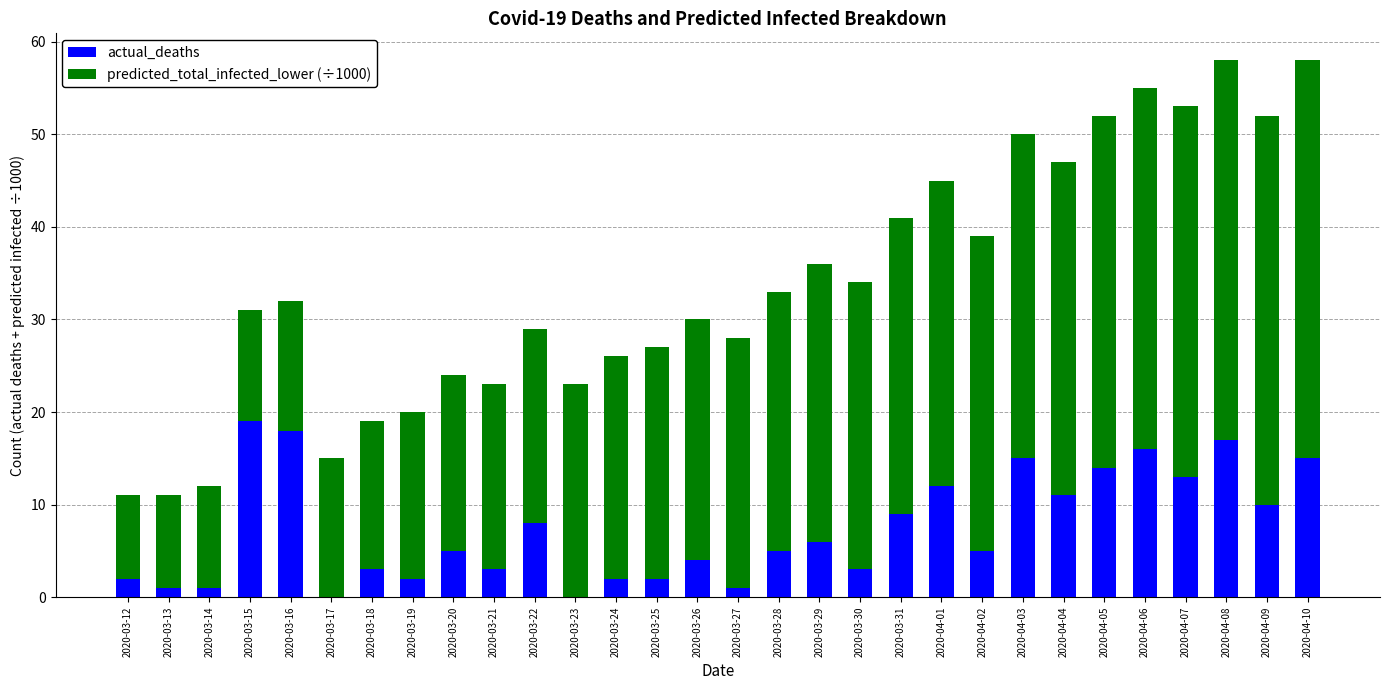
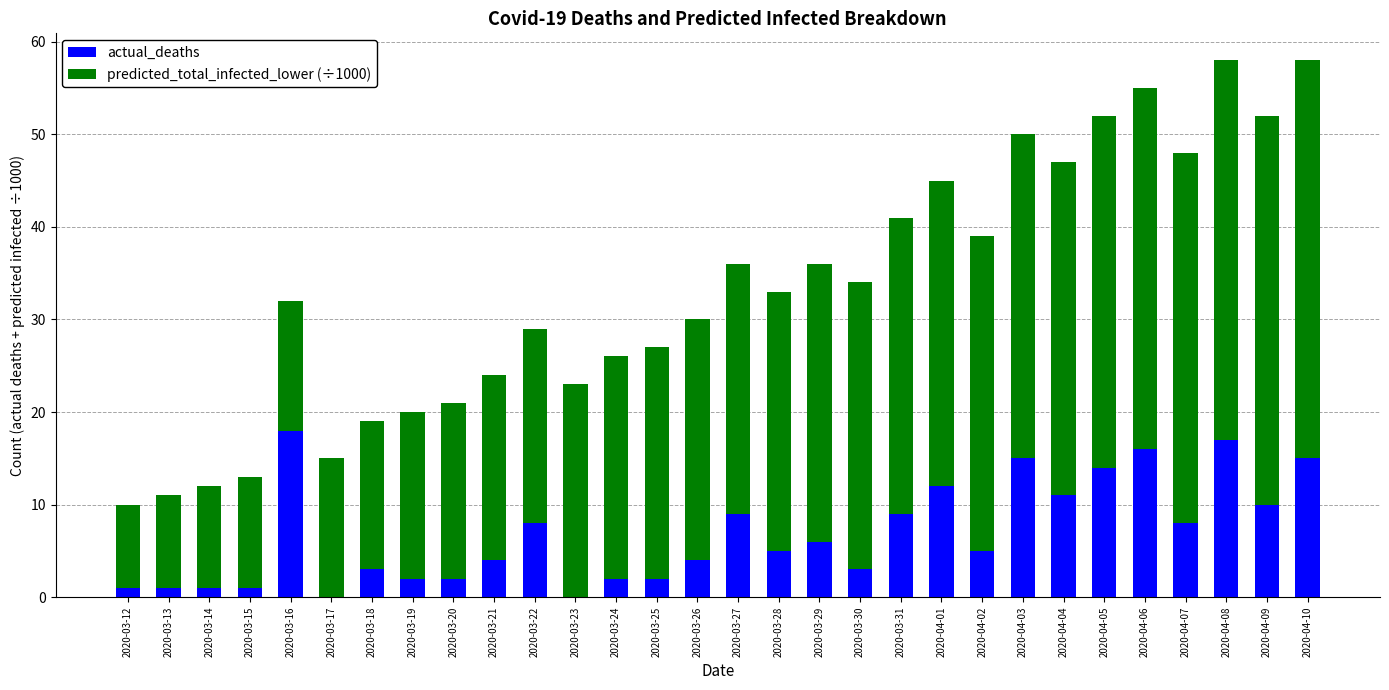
actual_deaths, 2020-03-12: 2 -> 1
actual_deaths, 2020-03-15: 19 -> 1
actual_deaths, 2020-03-20: 5 -> 2
actual_deaths, 2020-03-21: 3 -> 4
actual_deaths, 2020-03-27: 1 -> 9
actual_deaths, 2020-04-07: 13 -> 8
